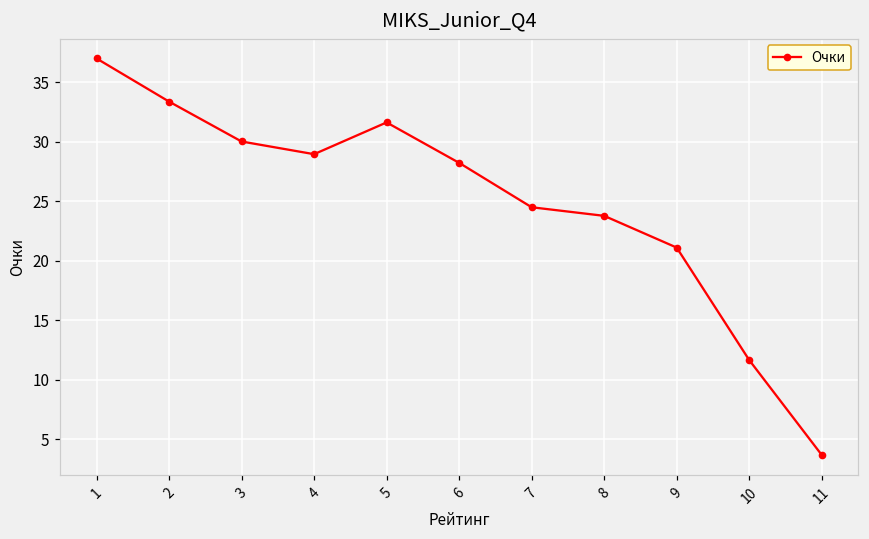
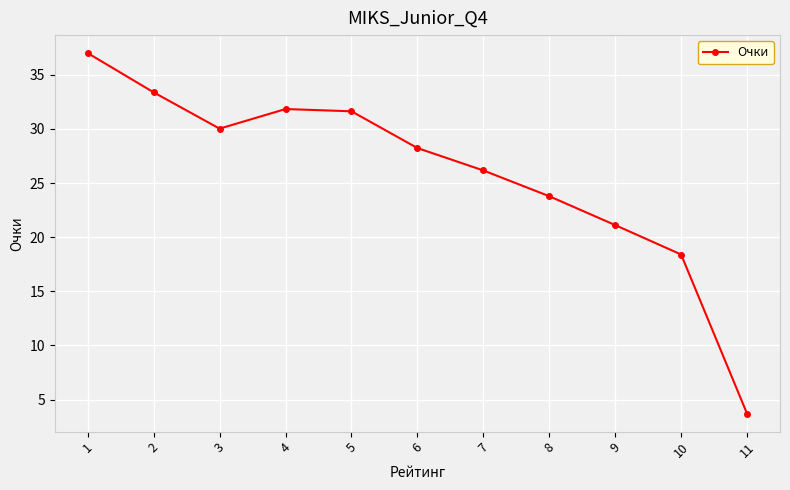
4: 29.0 -> 31.8
7: 24.5 -> 26.2
10: 11.7 -> 18.4
